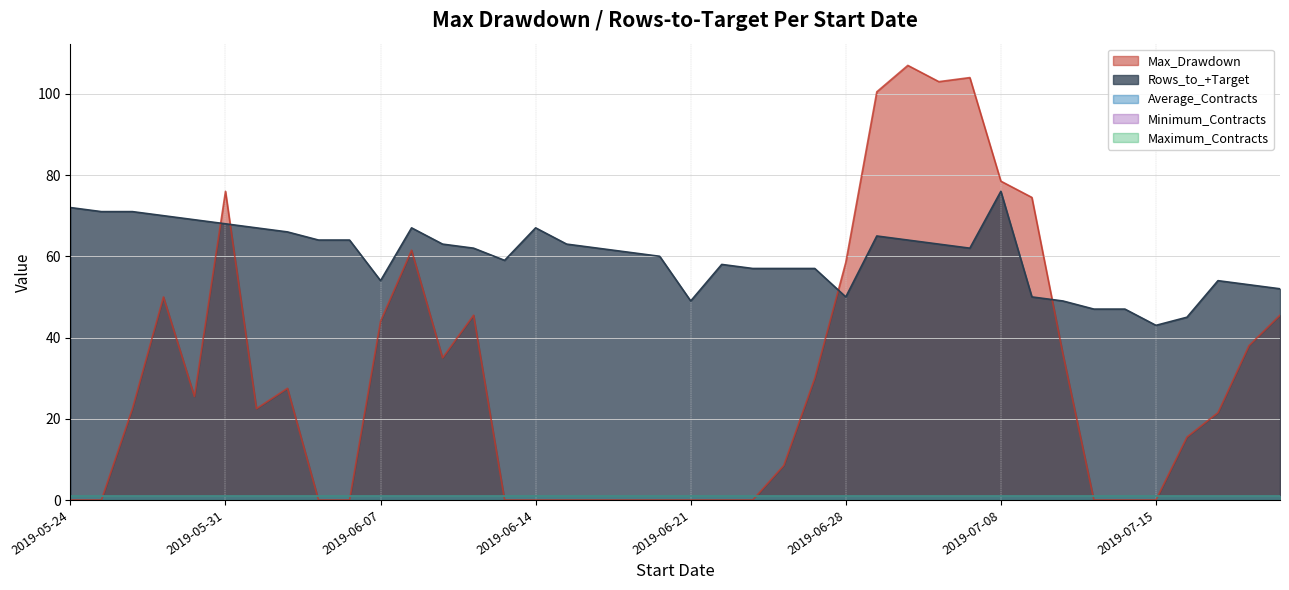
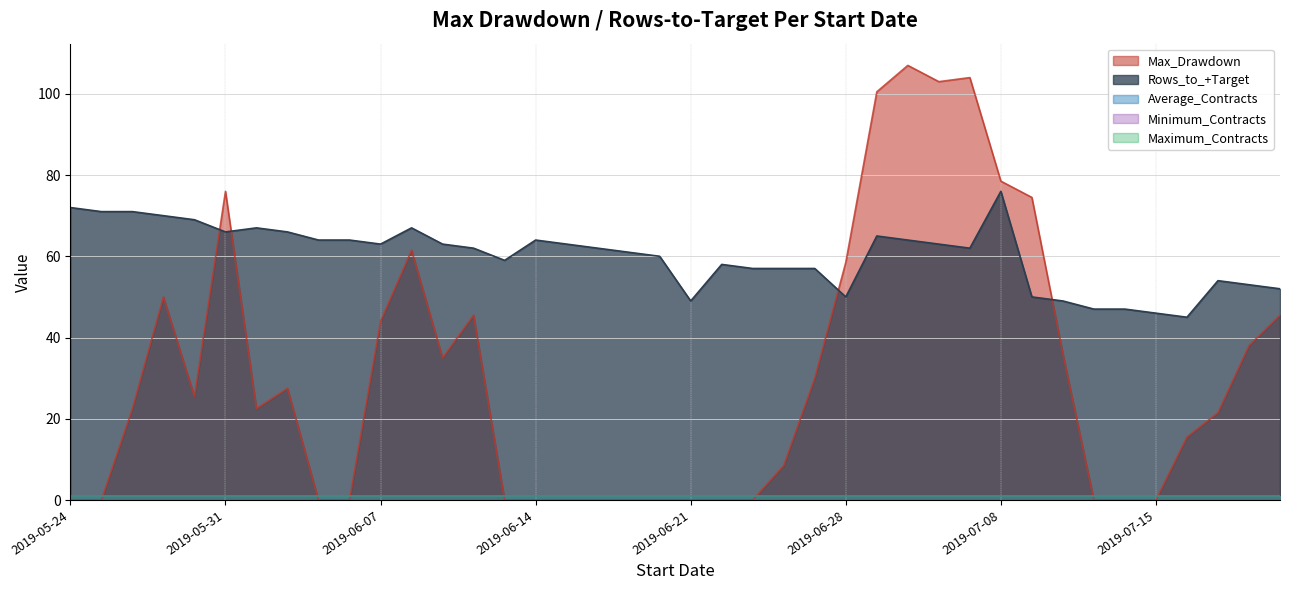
Rows_to_+Target, 2019-05-31: 68 -> 66
Rows_to_+Target, 2019-06-07: 54 -> 63
Rows_to_+Target, 2019-06-14: 67 -> 64
Rows_to_+Target, 2019-07-15: 43 -> 46
